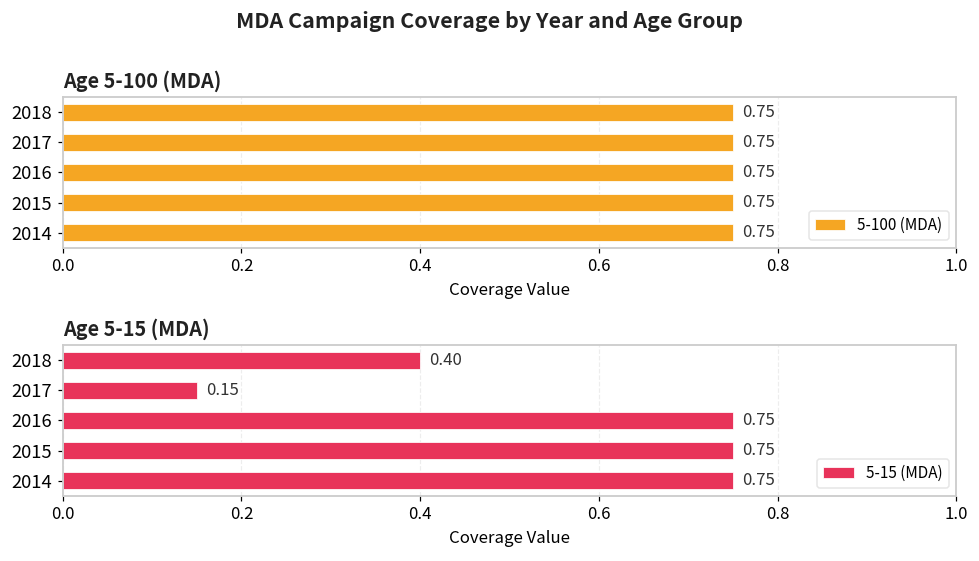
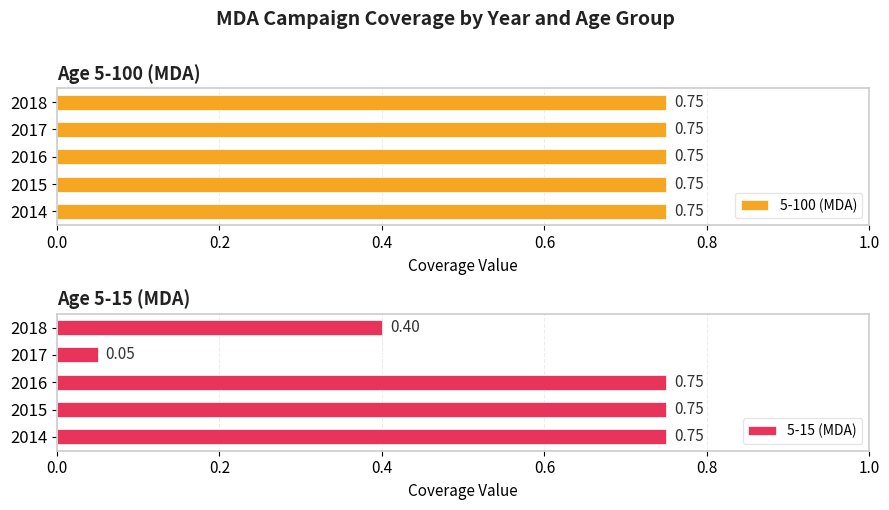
Age 5-15 (MDA), 2017: 0.15 -> 0.05
